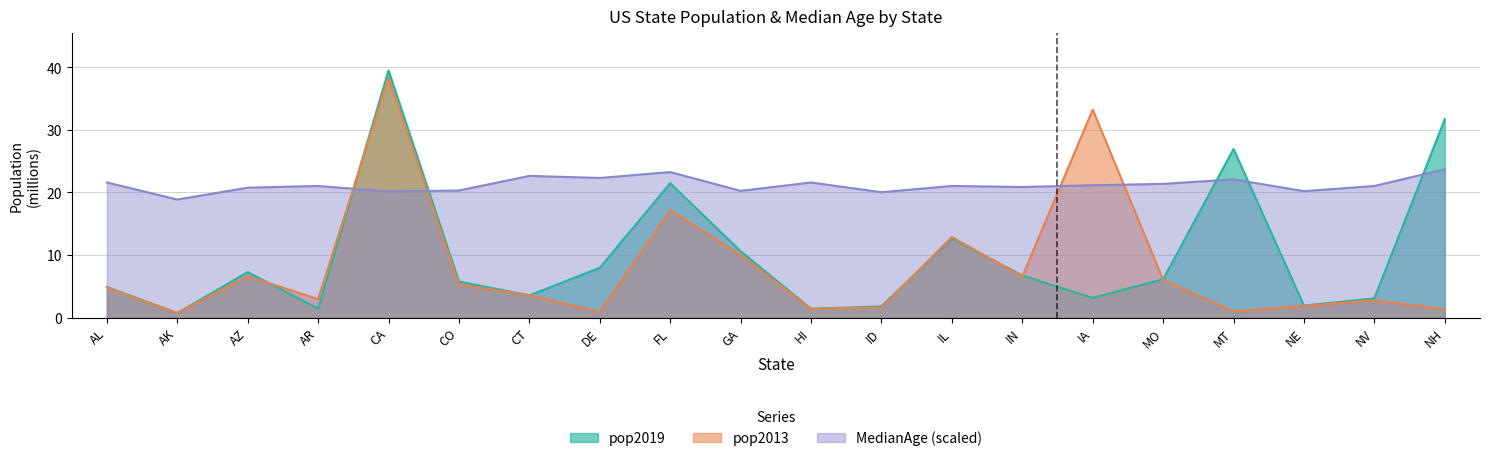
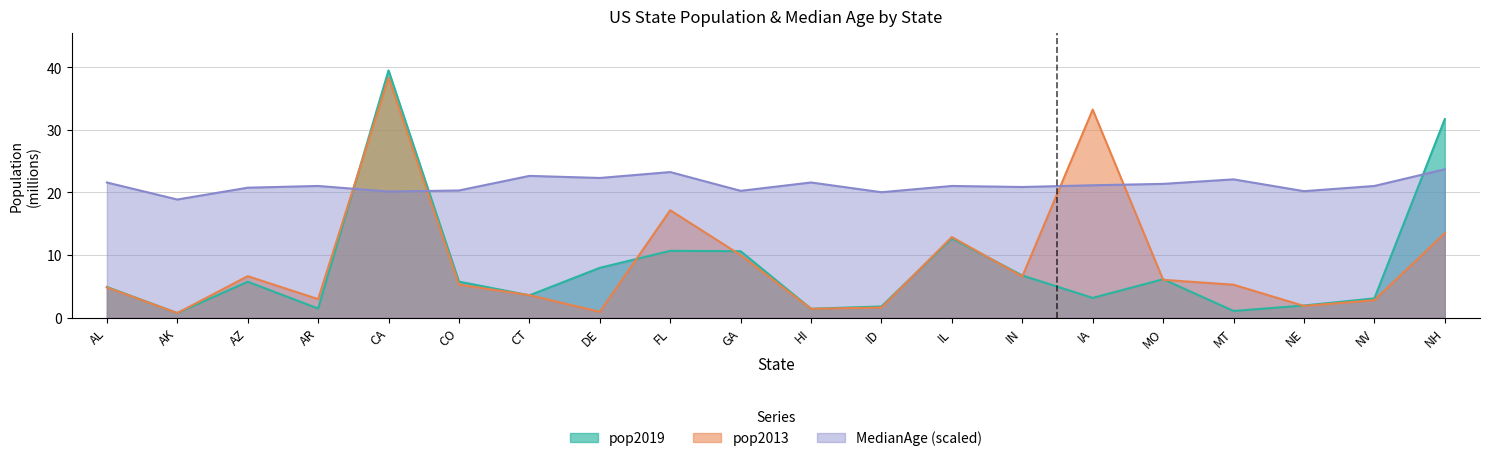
pop2019, AZ: 7 -> 6
pop2019, FL: 21 -> 11
pop2019, MT: 27 -> 1
pop2013, MT: 1 -> 5
pop2013, NH: 1 -> 13
